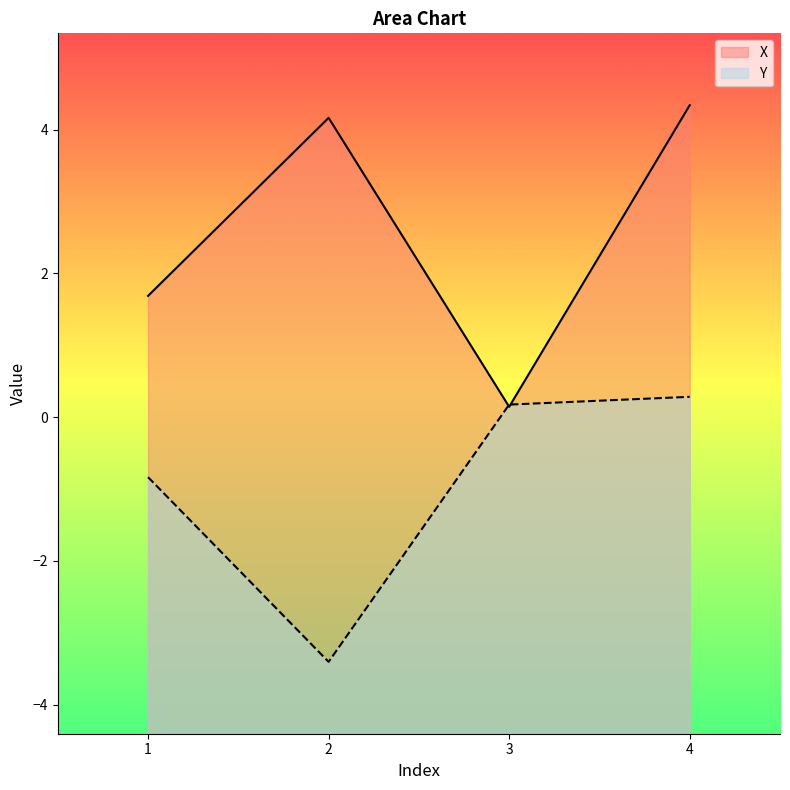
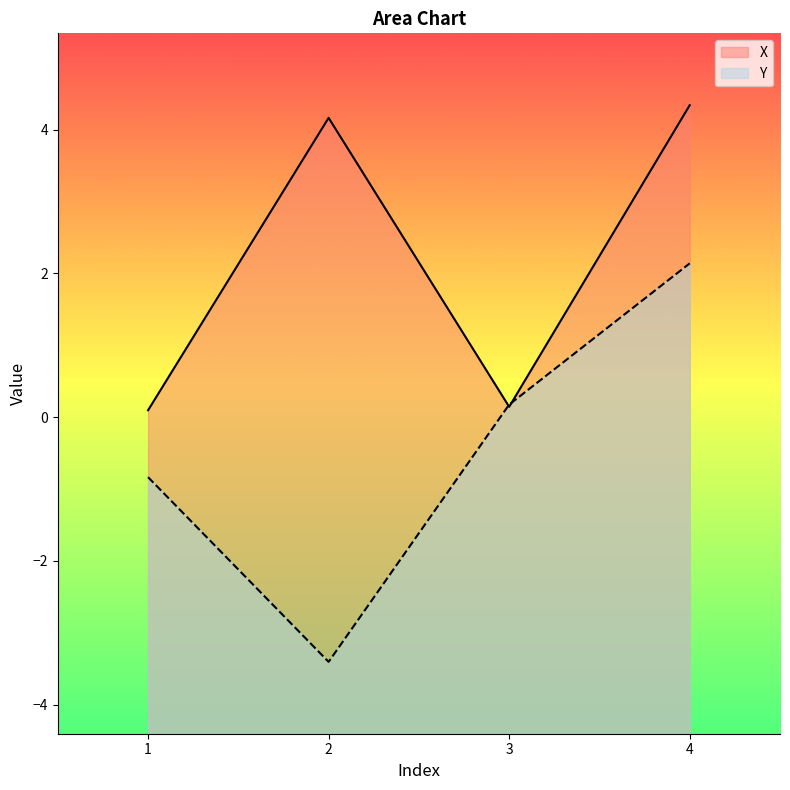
X, 1: 1.7 -> 0.1
Y, 4: 0.3 -> 2.1
